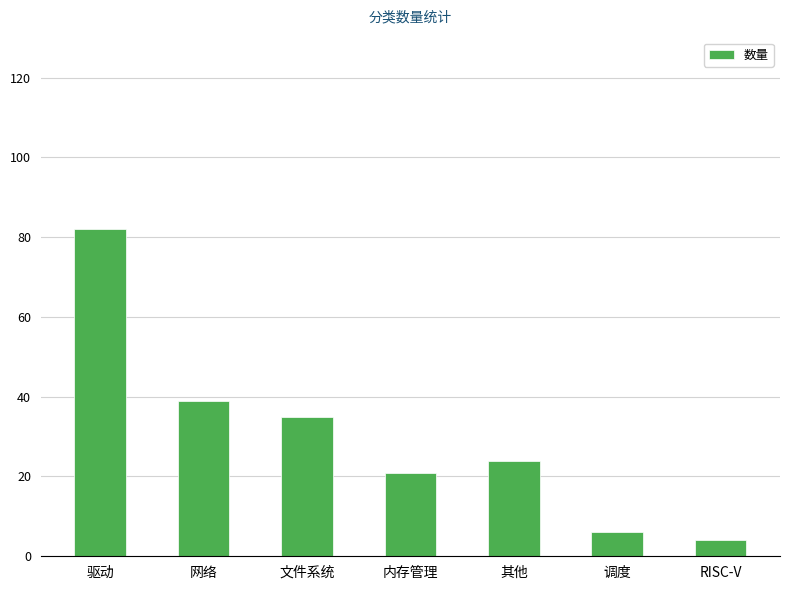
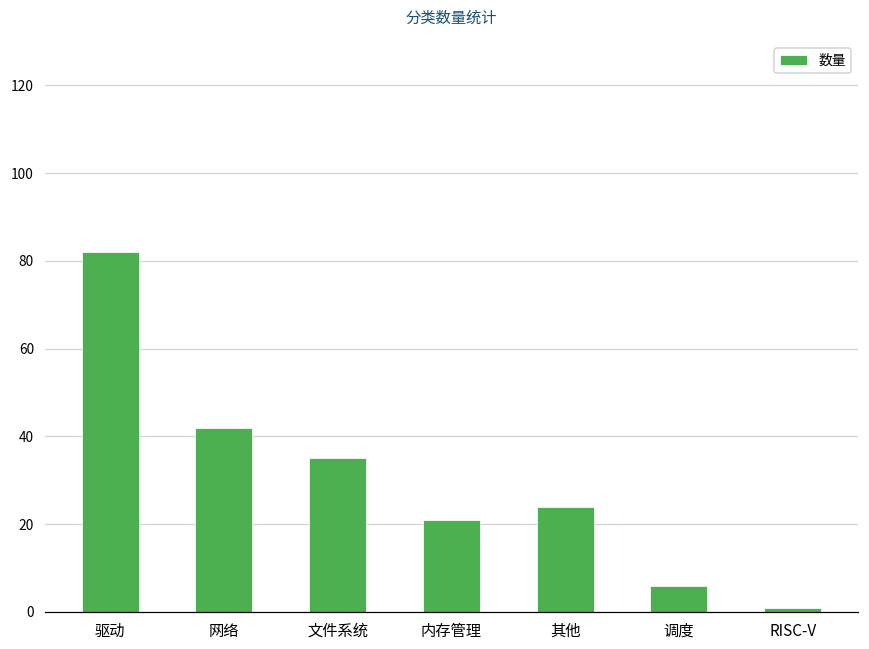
网络: 39 -> 42
RISC-V: 4 -> 1
